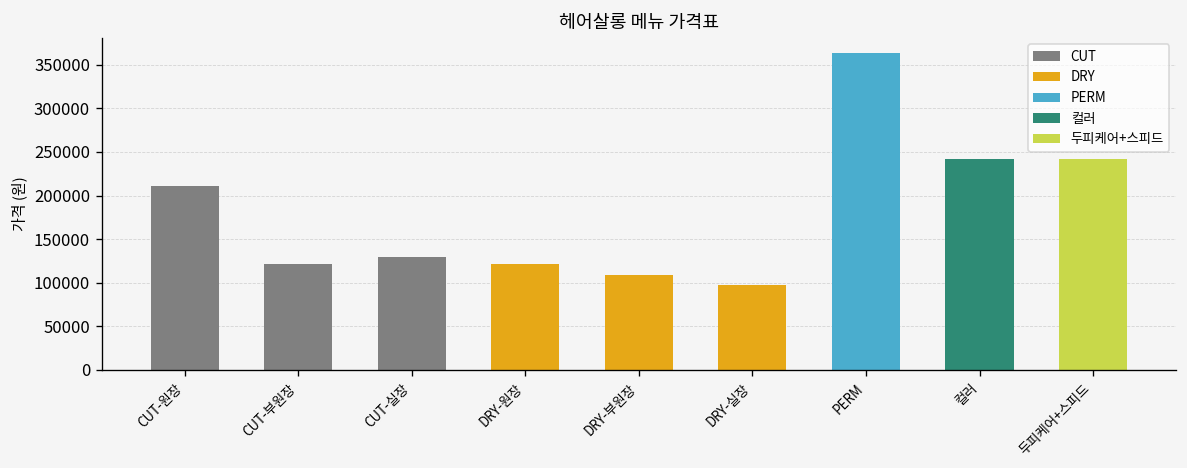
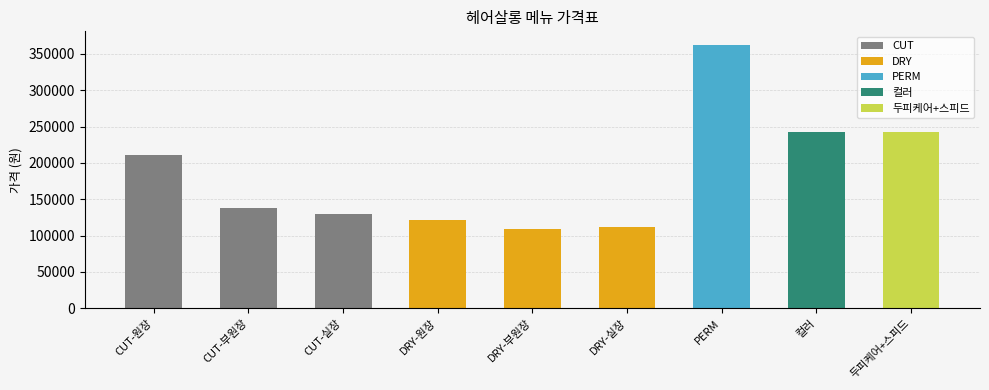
CUT, CUT-부원장: 120000 -> 140000
DRY, DRY-실장: 100000 -> 110000
